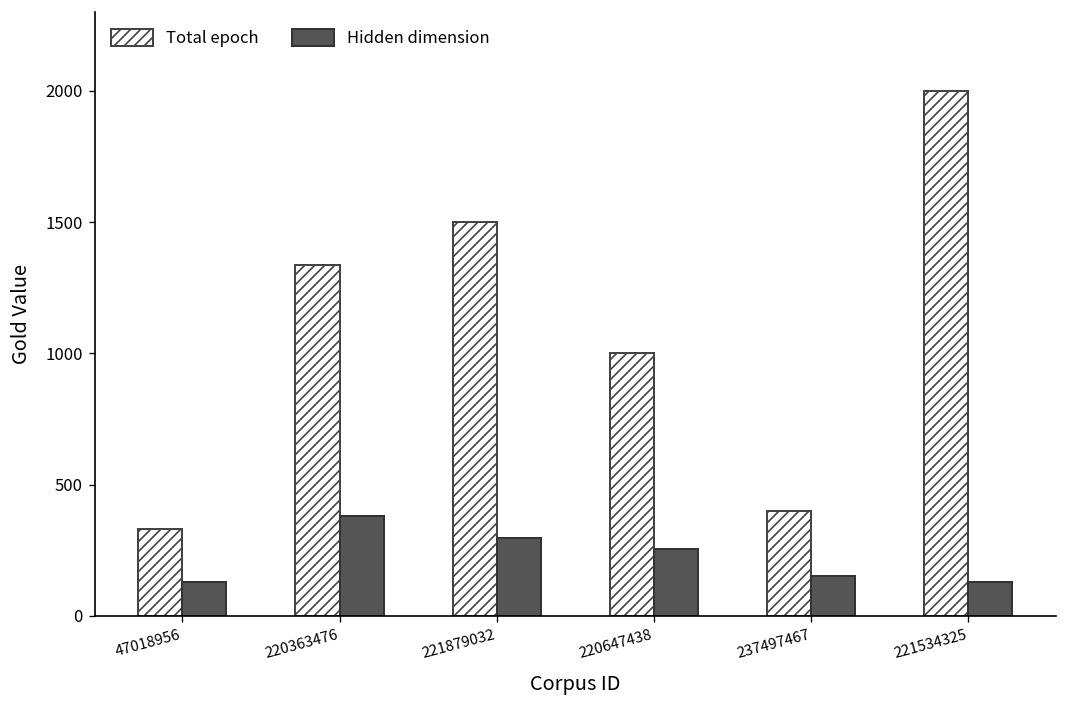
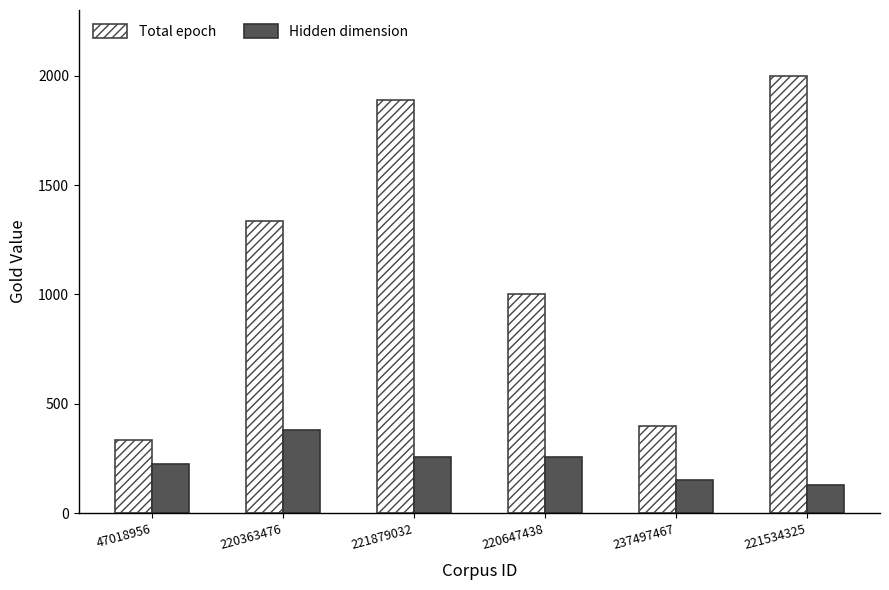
Hidden dimension, 47018956: 130 -> 230
Total epoch, 221879032: 1500 -> 1890
Hidden dimension, 221879032: 300 -> 260
